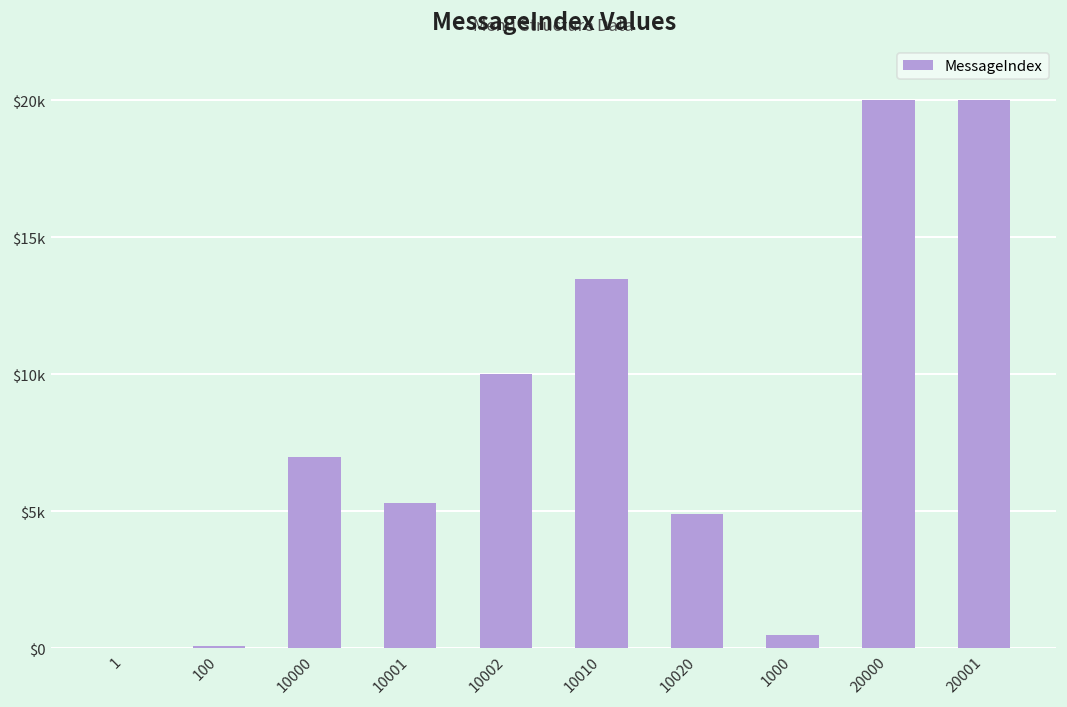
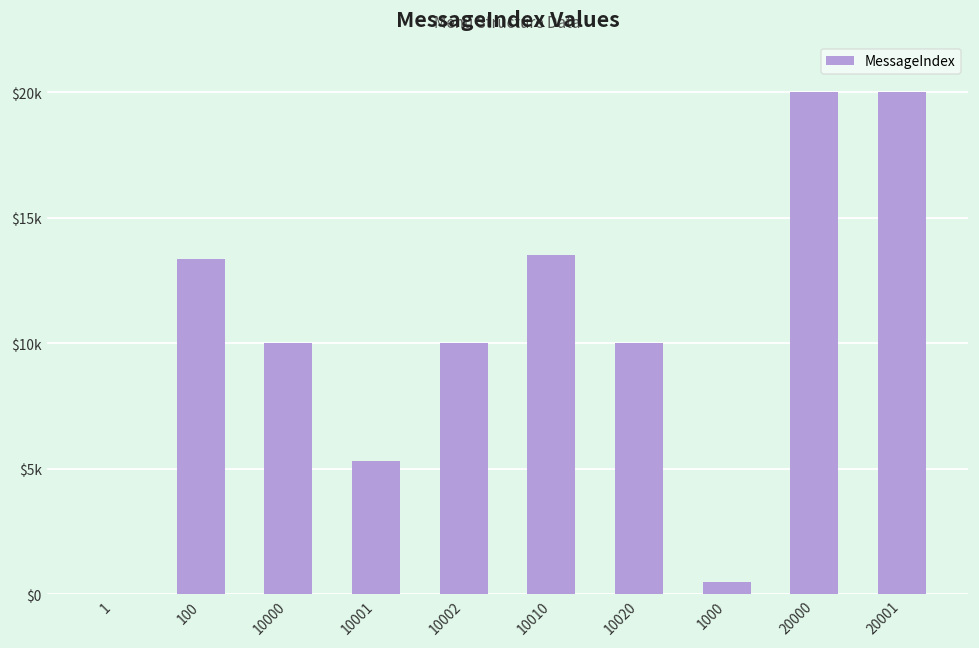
100: $100 -> $13400
10000: $7000 -> $10000
10020: $4900 -> $10000
